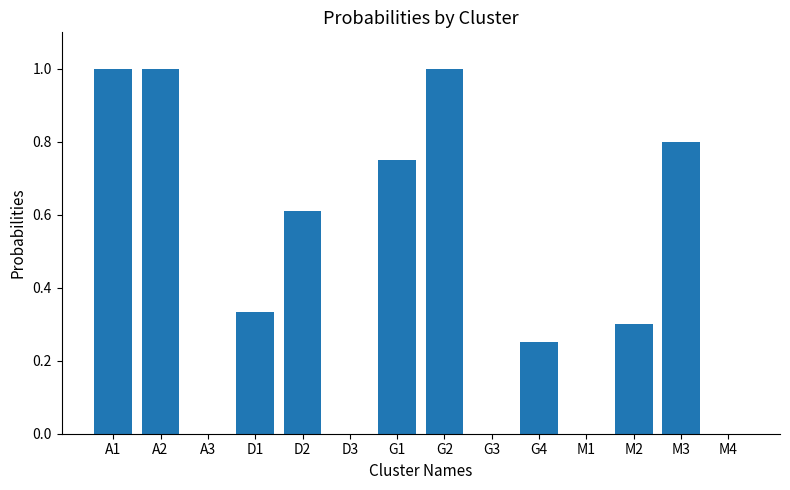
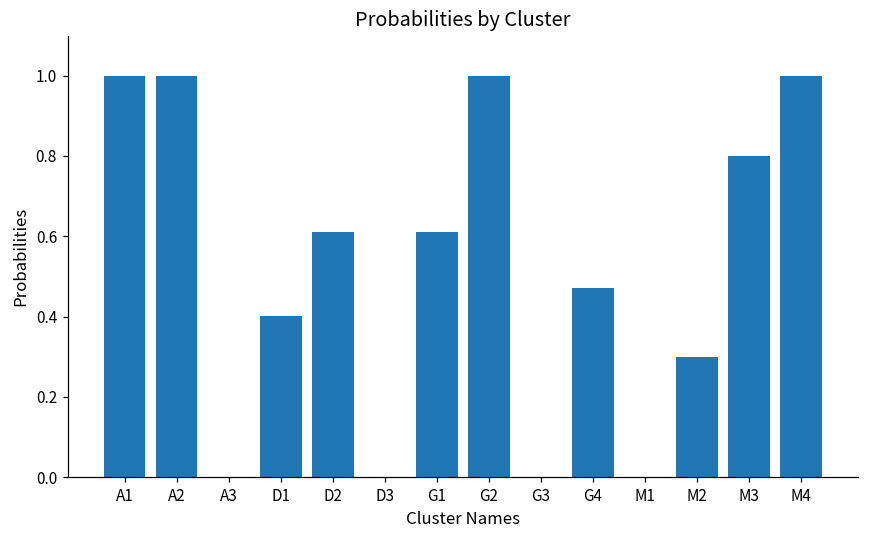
D1: 0.33 -> 0.40
G1: 0.75 -> 0.61
G4: 0.25 -> 0.47
M4: 0 -> 1
